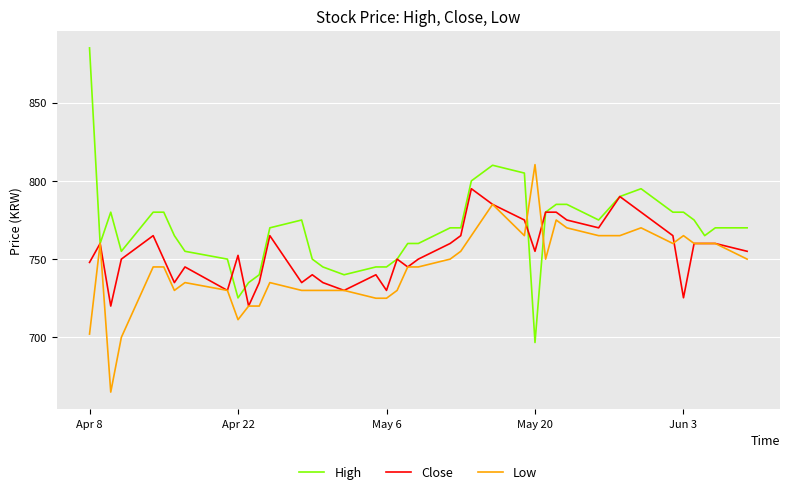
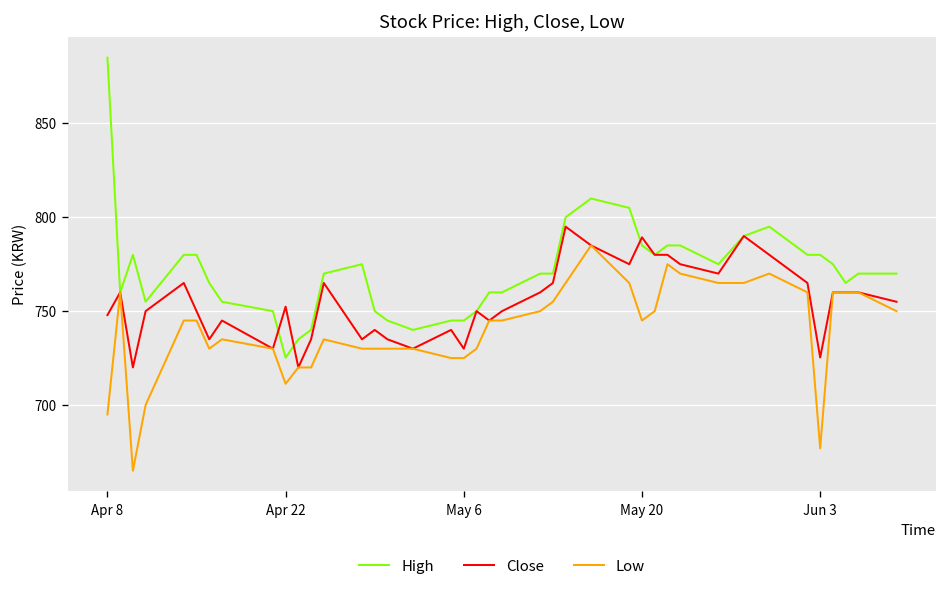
Low, Apr 8: 702 -> 695
High, May 20: 697 -> 785
Close, May 20: 755 -> 789
Low, May 20: 810 -> 745
Low, Jun 3: 765 -> 677
